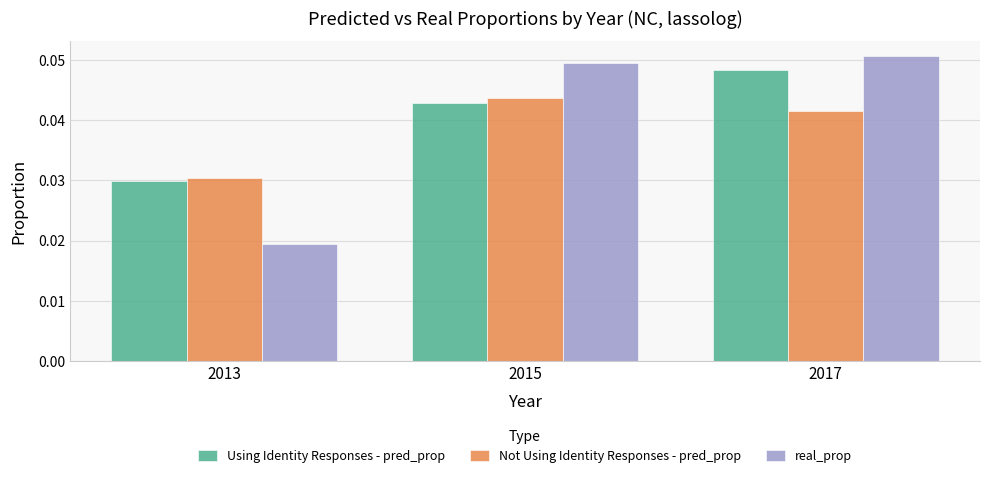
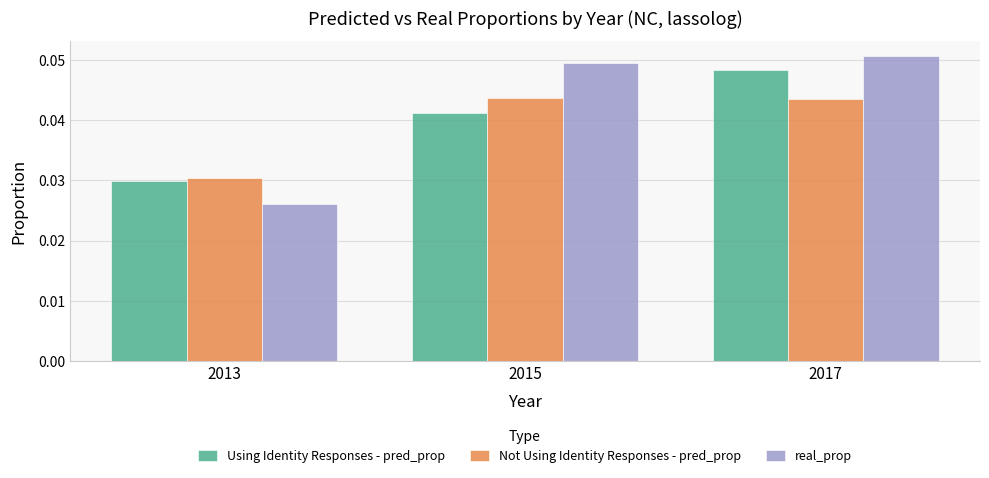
real_prop, 2013: 0.020 -> 0.026
Using Identity Responses - pred_prop, 2015: 0.043 -> 0.041
Not Using Identity Responses - pred_prop, 2017: 0.042 -> 0.044
